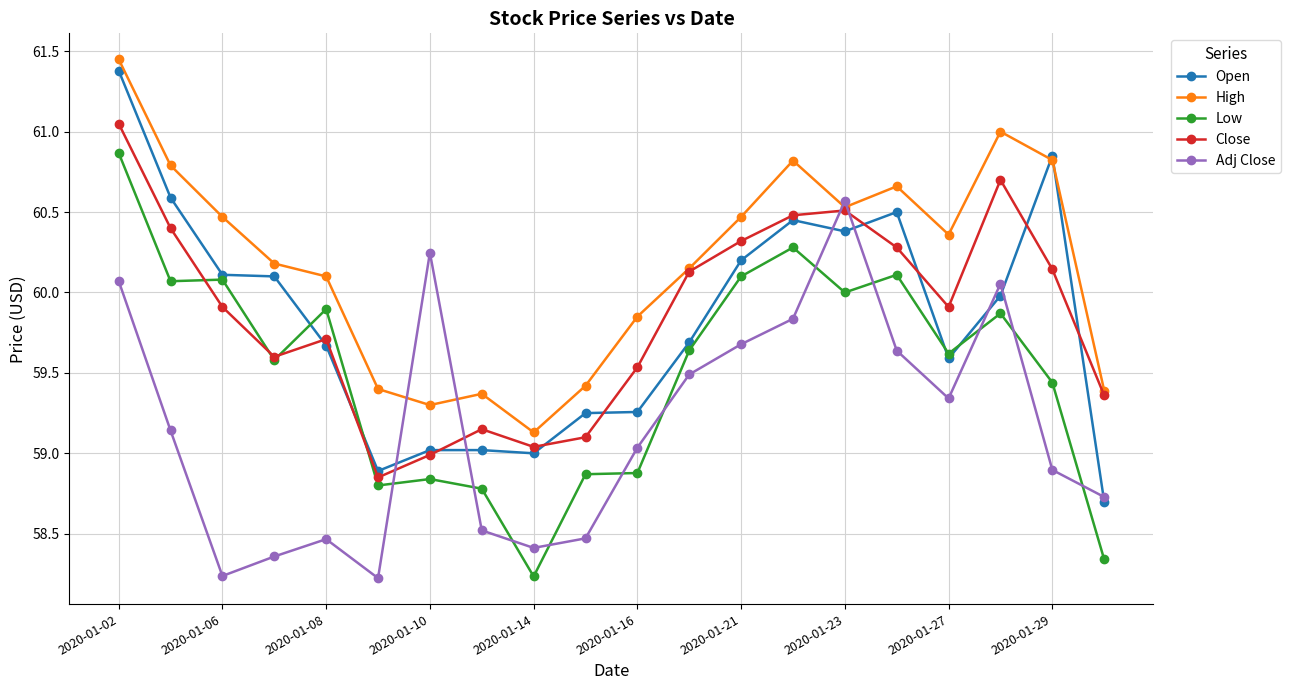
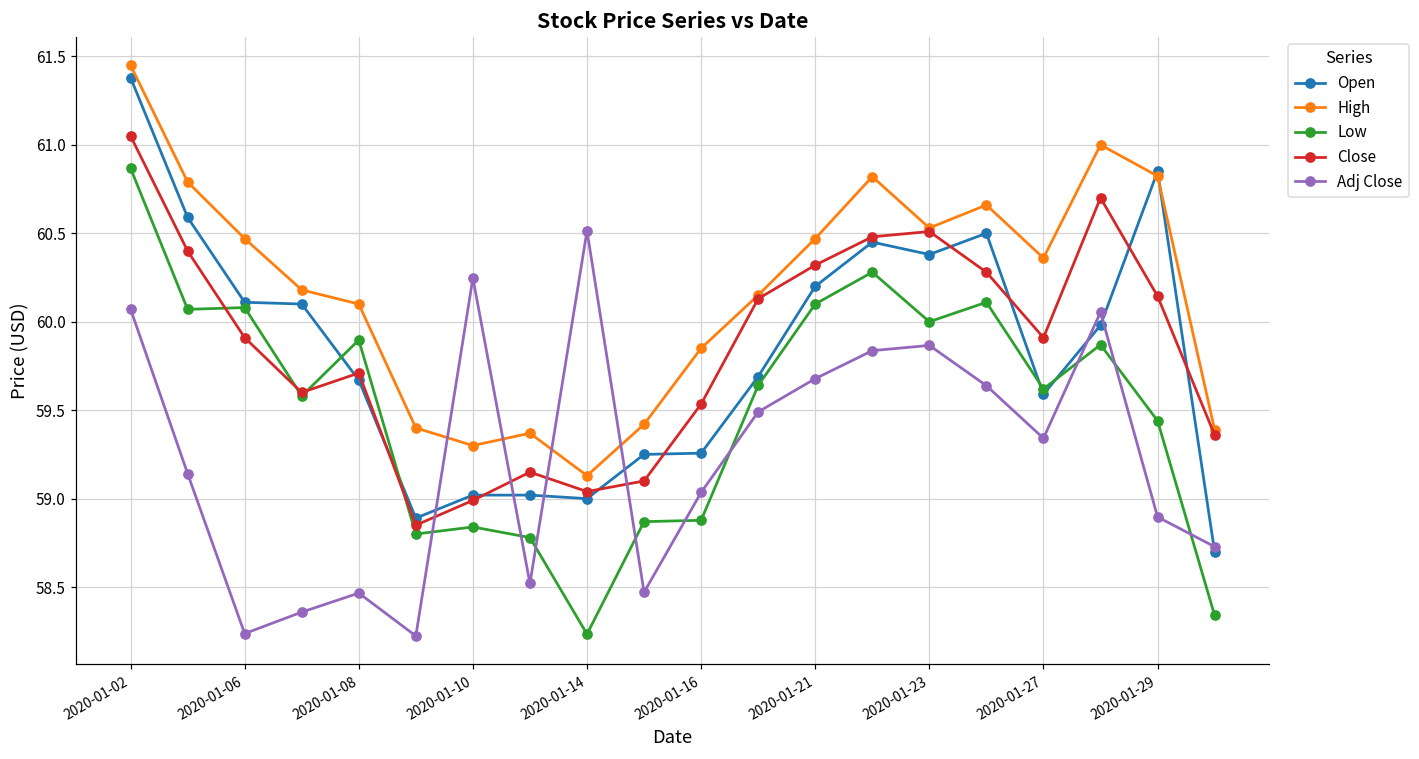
Adj Close, 2020-01-14: 58.41 -> 60.51
Adj Close, 2020-01-23: 60.57 -> 59.87
